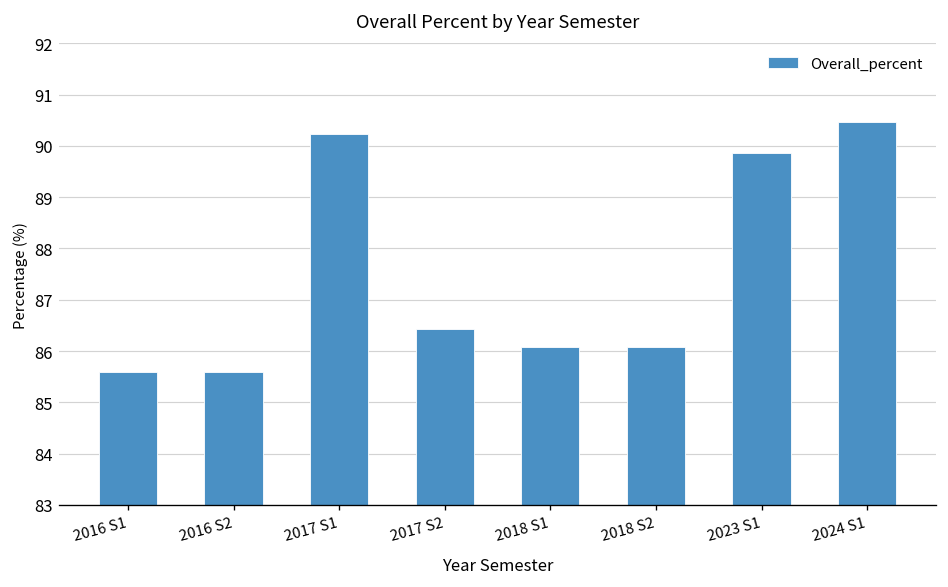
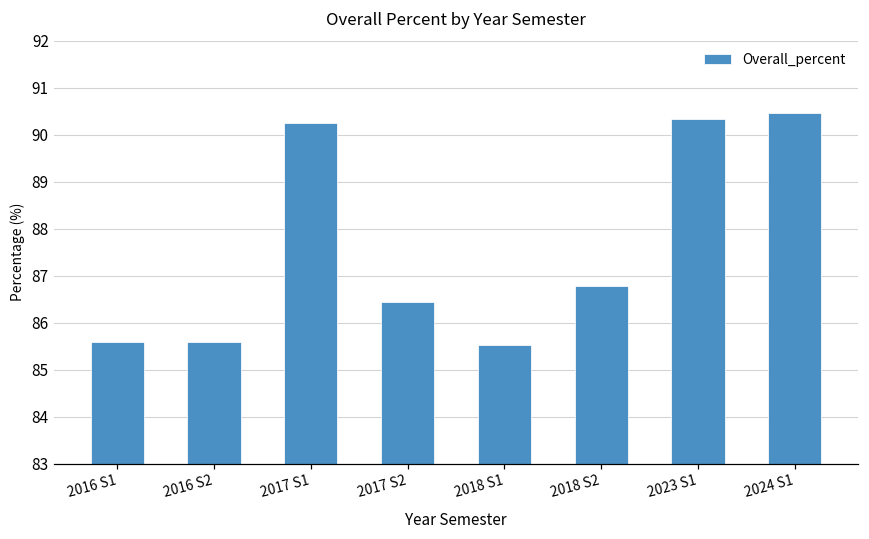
2018 S1: 86.1 -> 85.5
2018 S2: 86.1 -> 86.8
2023 S1: 89.9 -> 90.3
